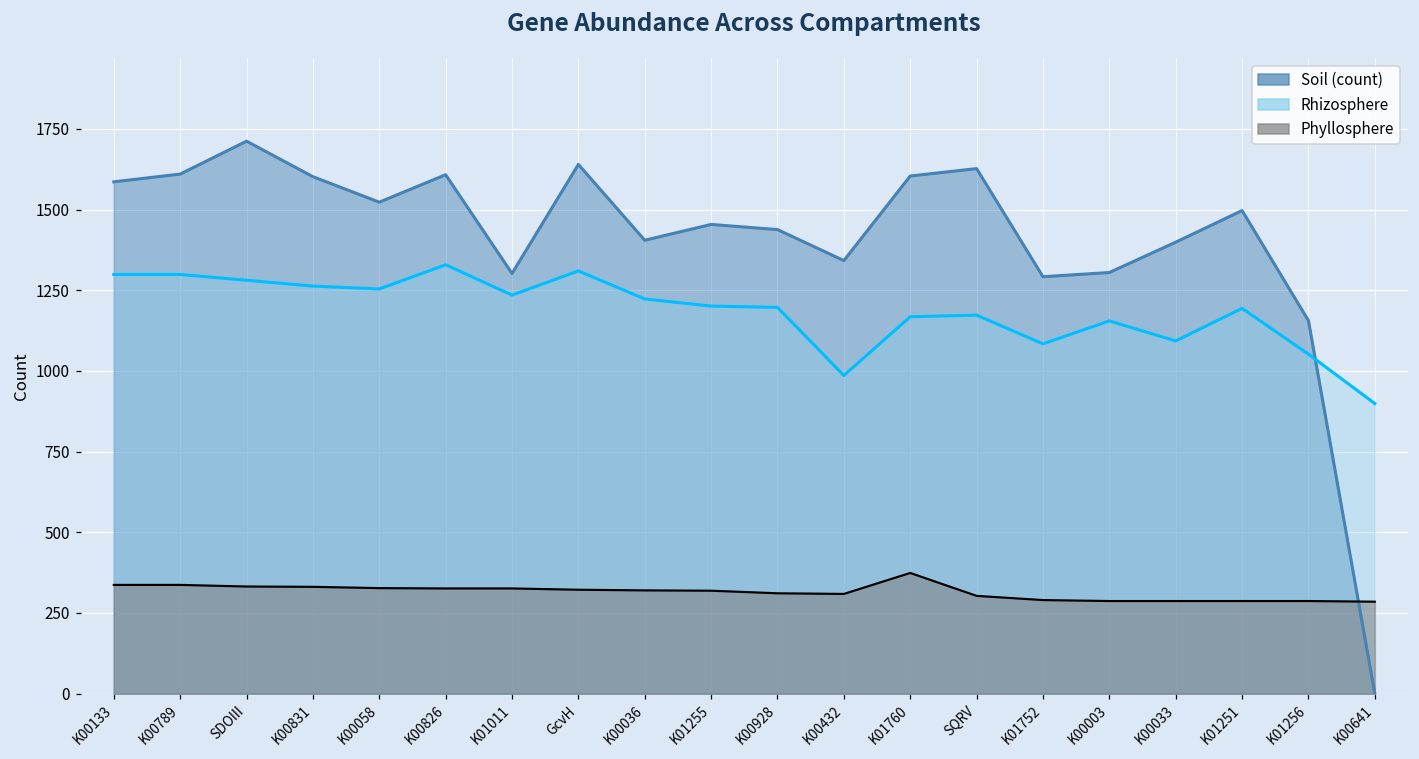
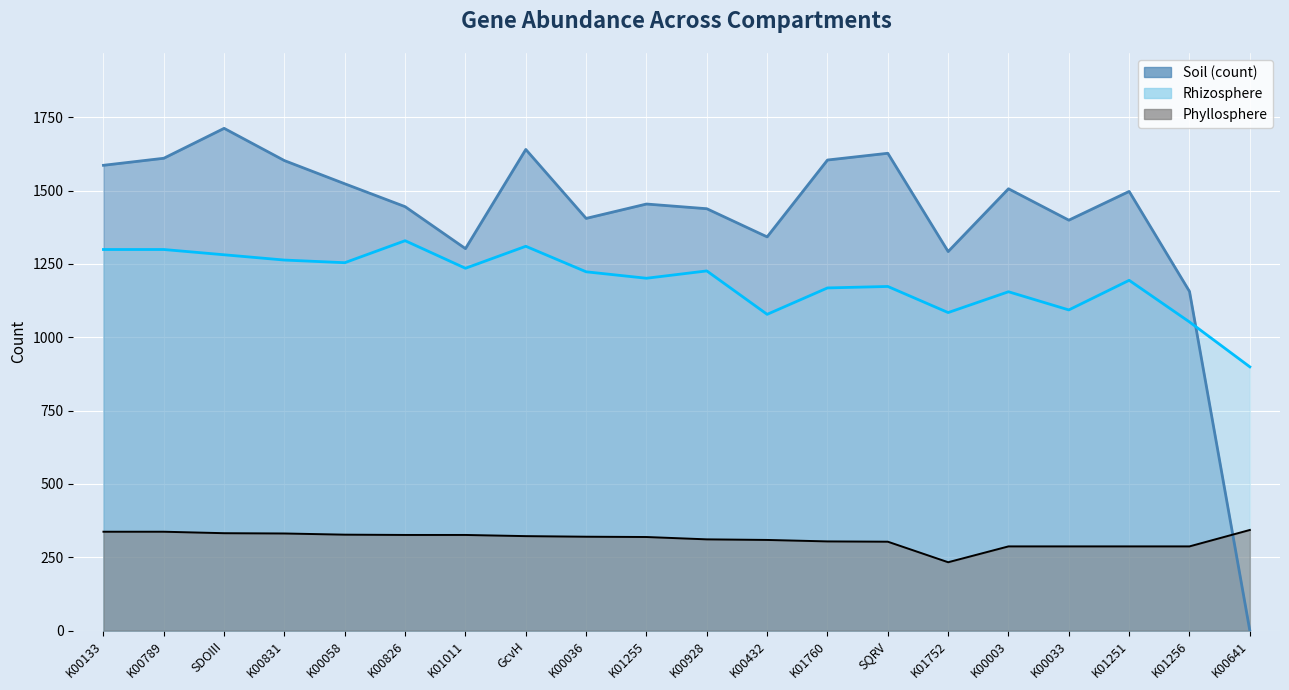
Soil (count), K00826: 1610 -> 1450
Rhizosphere, K00928: 1200 -> 1230
Rhizosphere, K00432: 990 -> 1080
Phyllosphere, K01760: 370 -> 300
Phyllosphere, K01752: 290 -> 230
Soil (count), K00003: 1310 -> 1510
Phyllosphere, K00641: 290 -> 340
